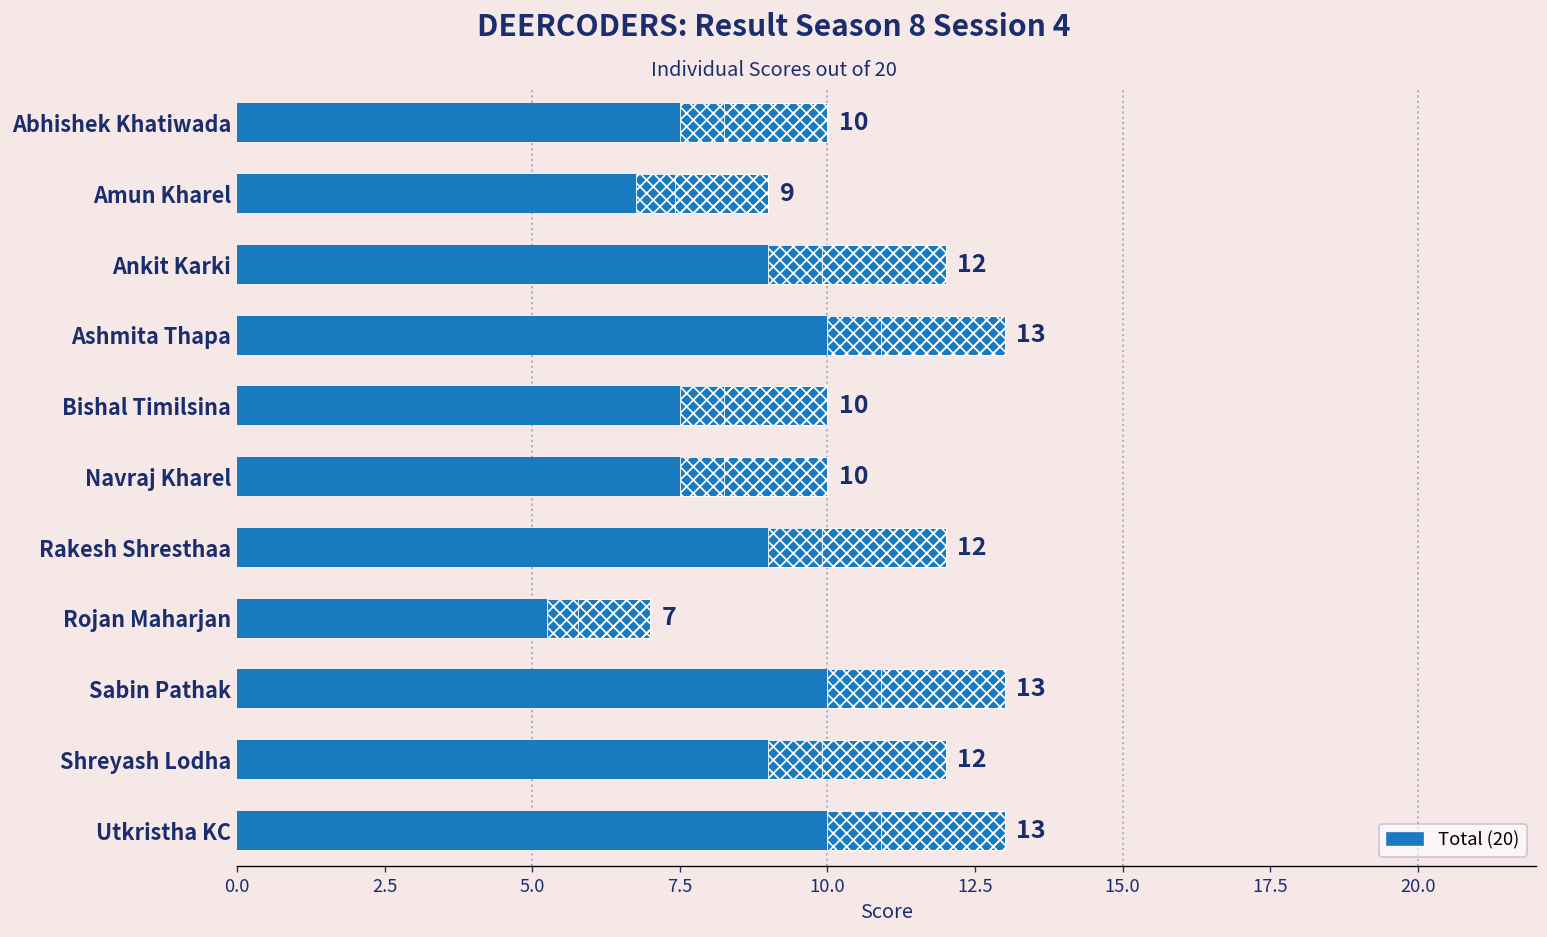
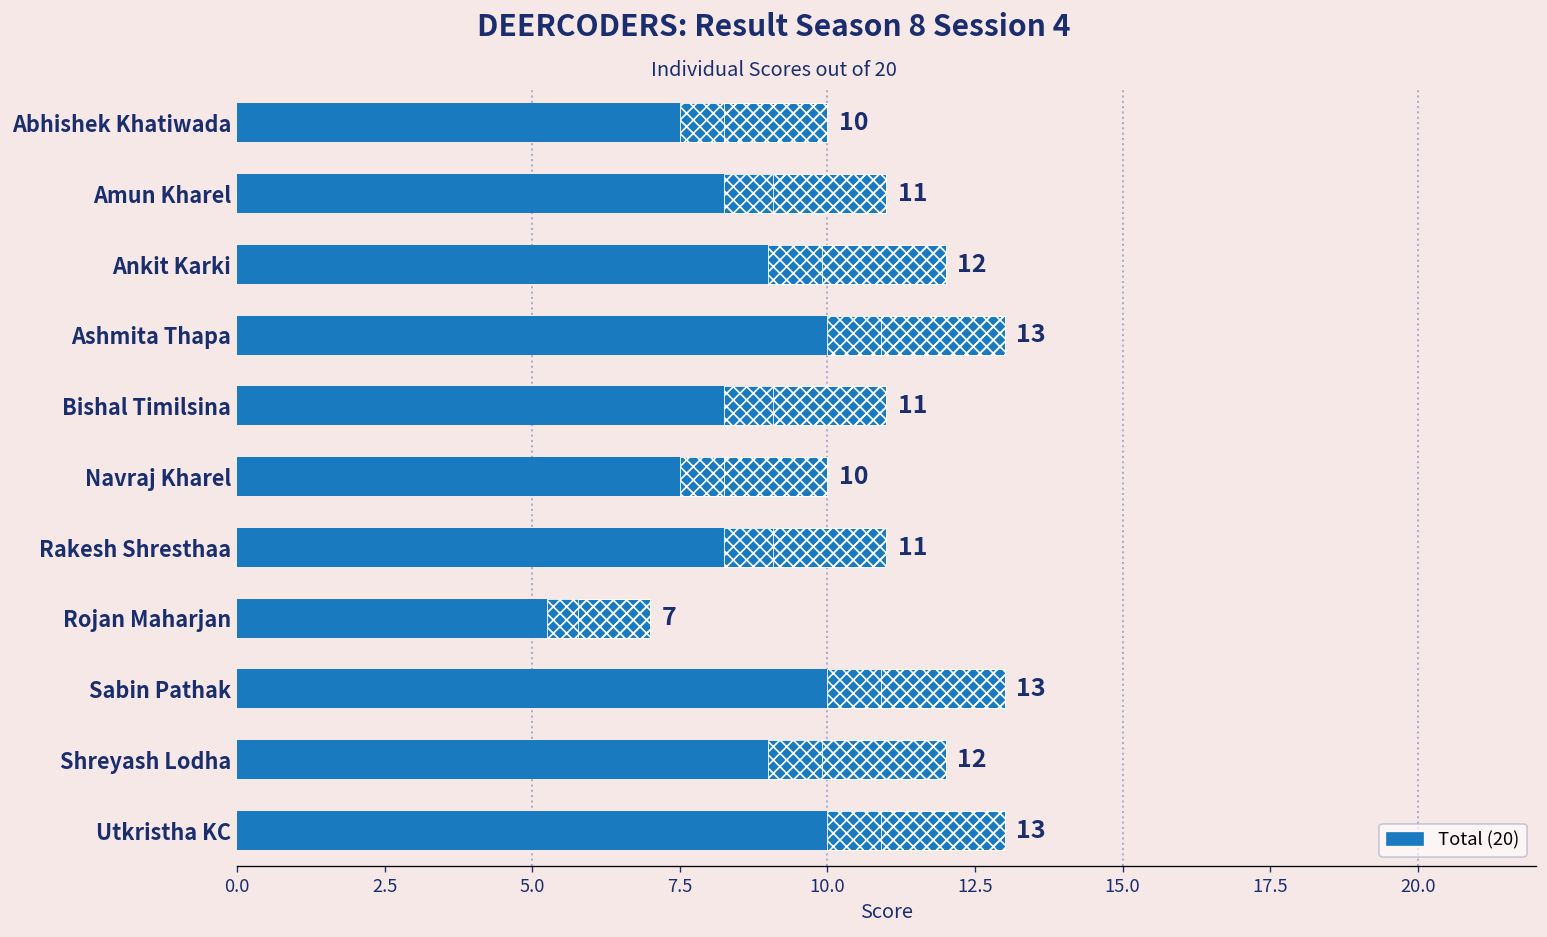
Total (20), Amun Kharel: 9 -> 11
Total (20), Bishal Timilsina: 10 -> 11
Total (20), Rakesh Shresthaa: 12 -> 11
